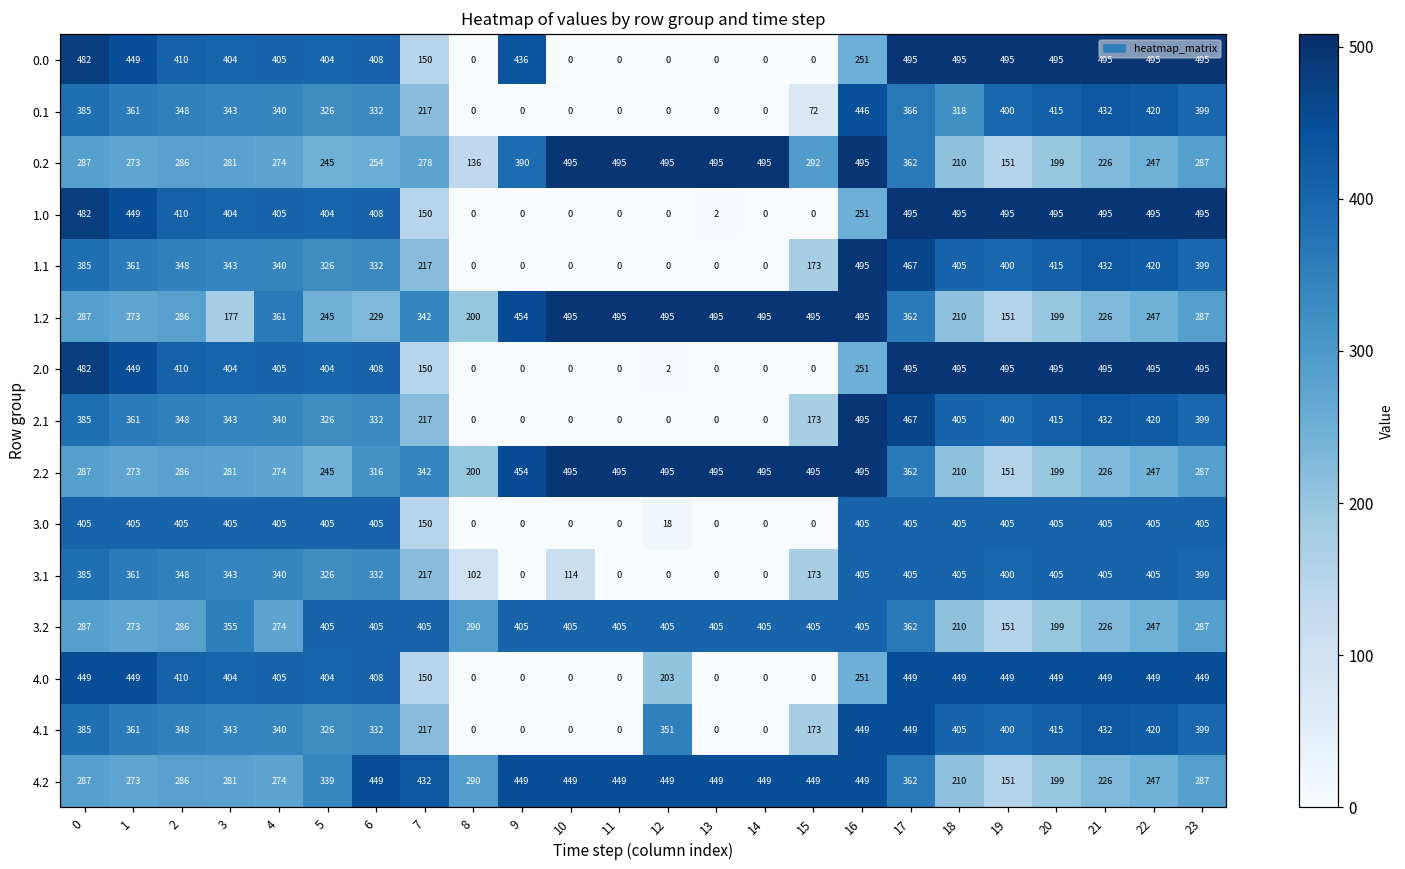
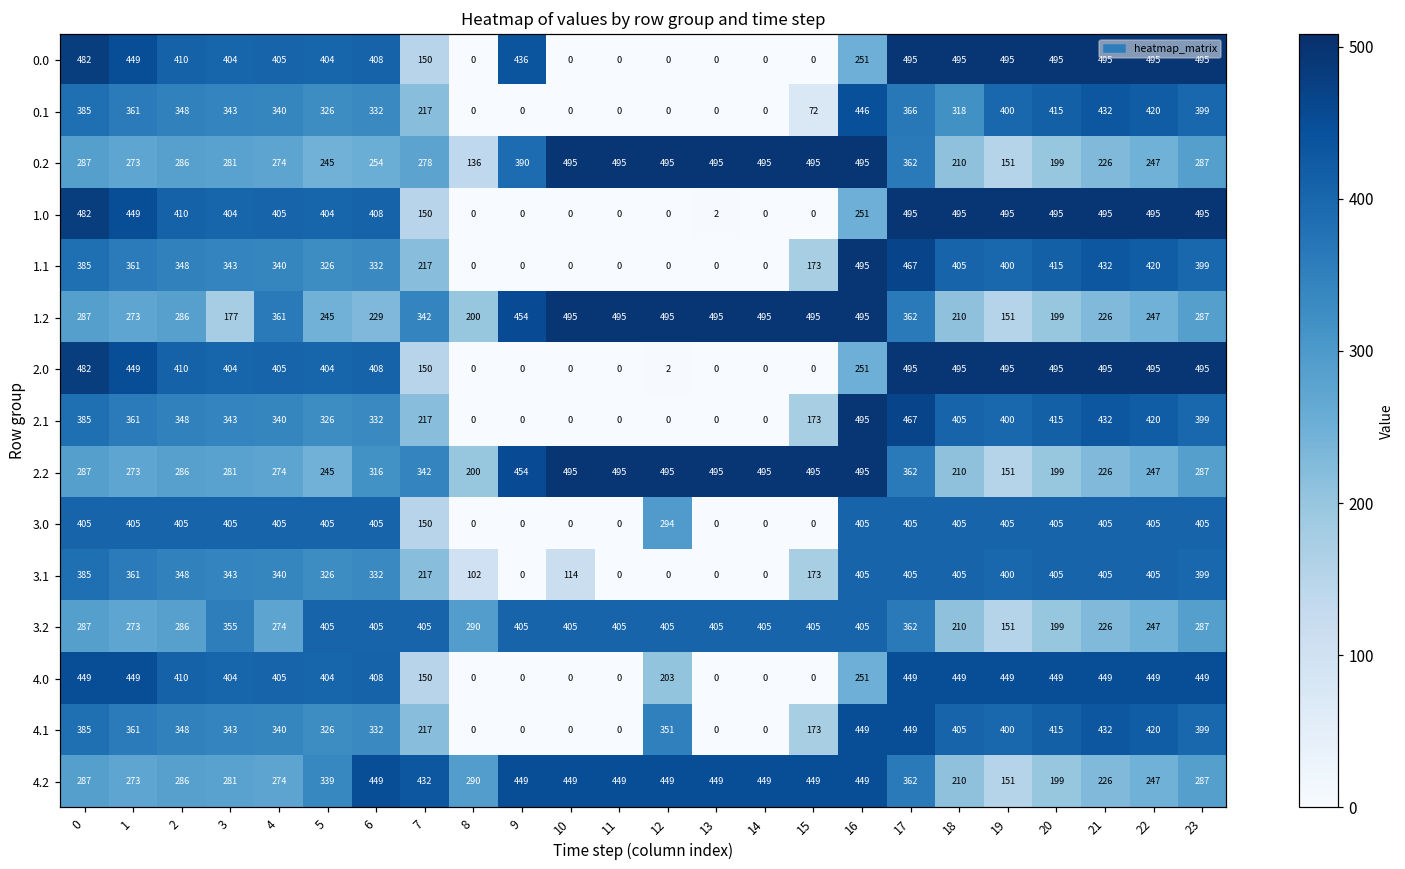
0.2, 15: 292 -> 495
3.0, 12: 18 -> 294
